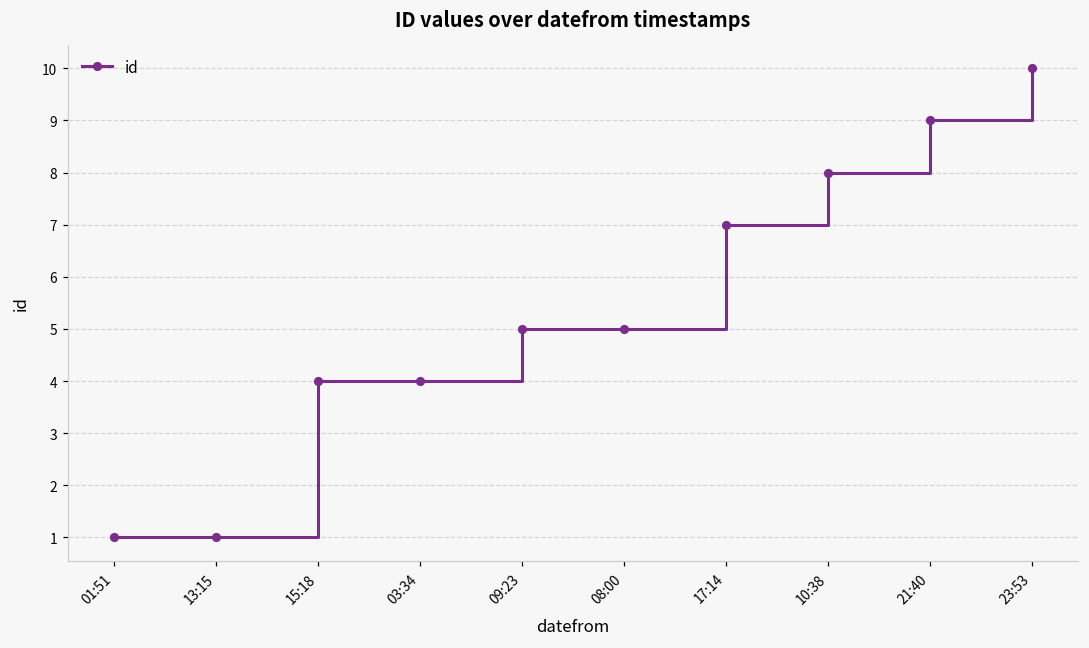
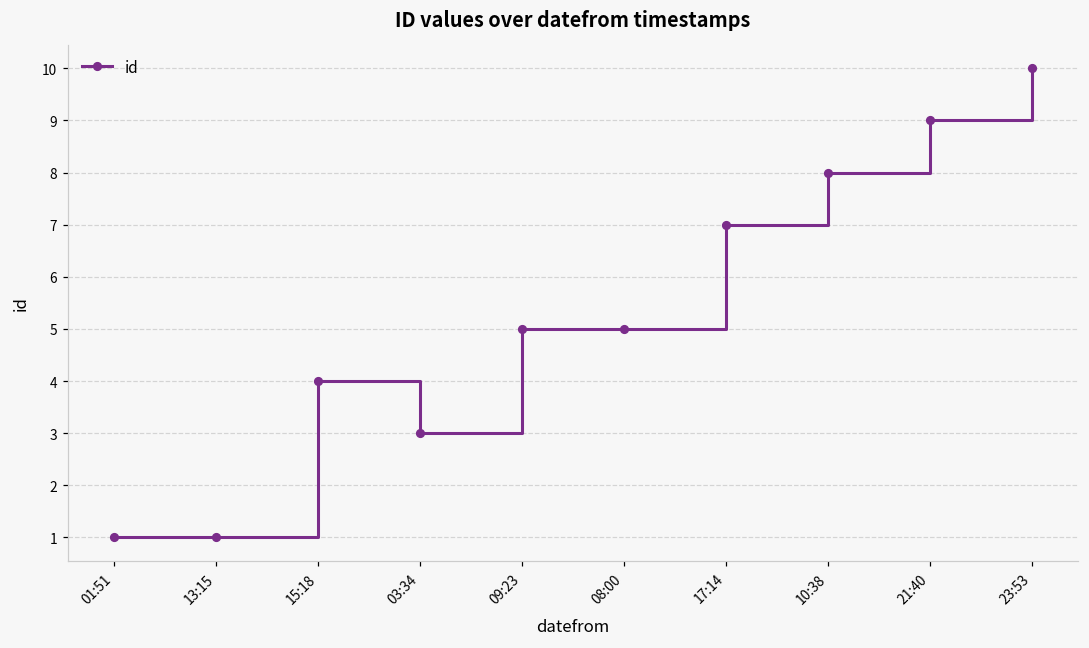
03:34: 4 -> 3
